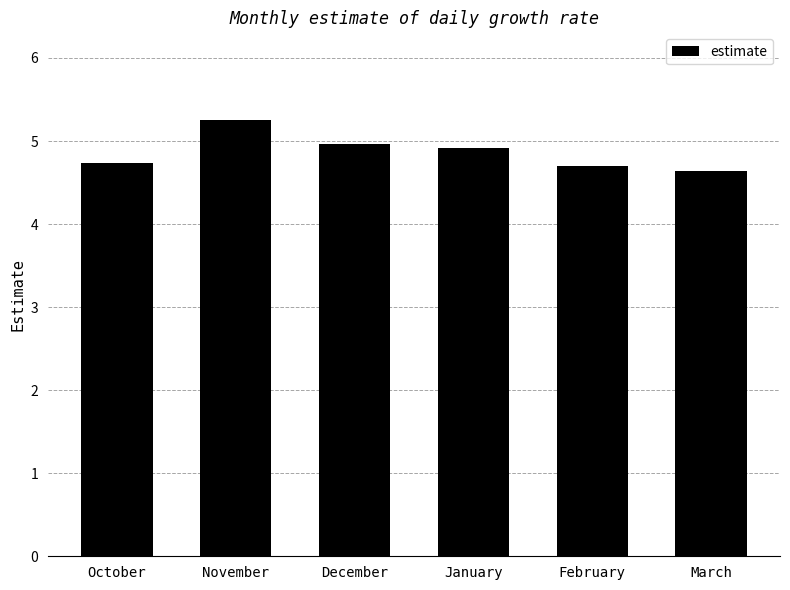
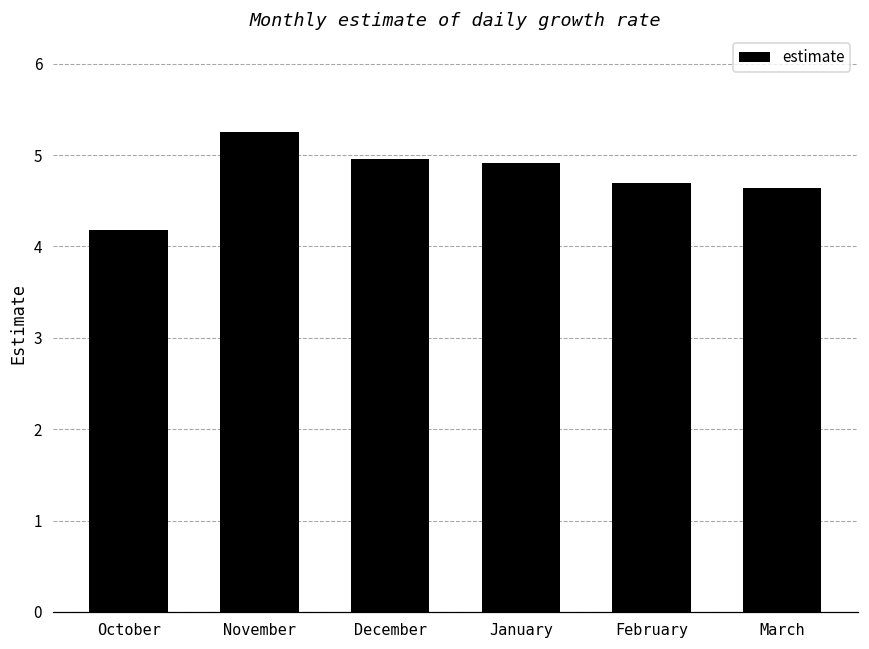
October: 4.7 -> 4.2
